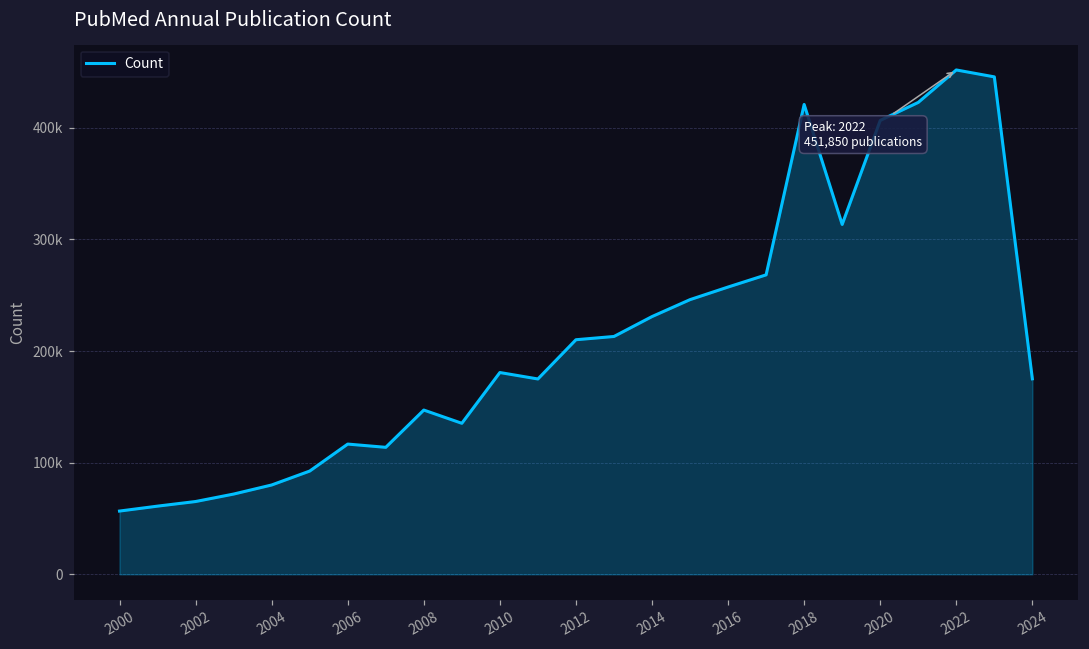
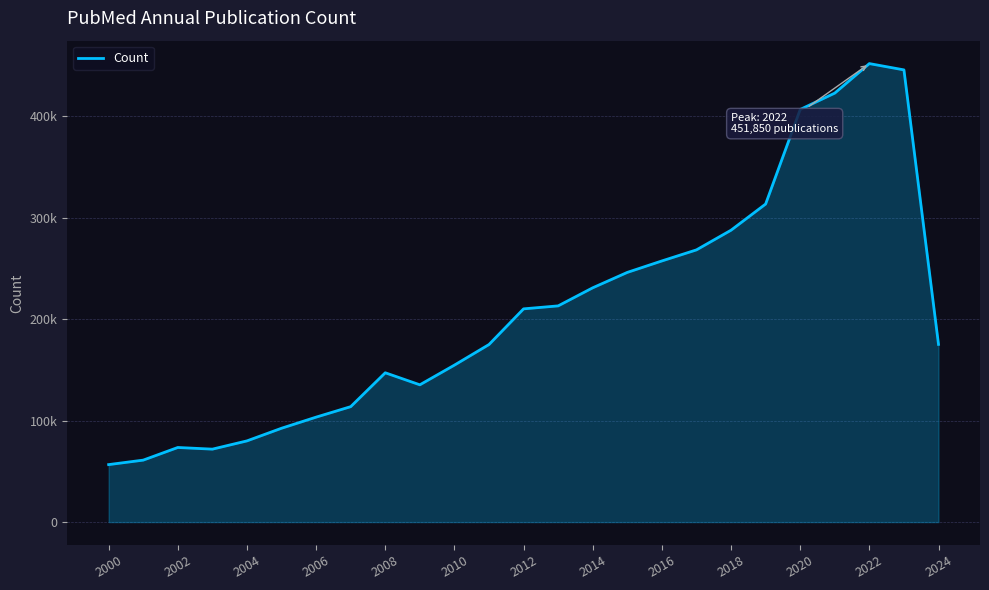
2002: 65000 -> 74000
2006: 117000 -> 103000
2010: 181000 -> 155000
2018: 421000 -> 288000
